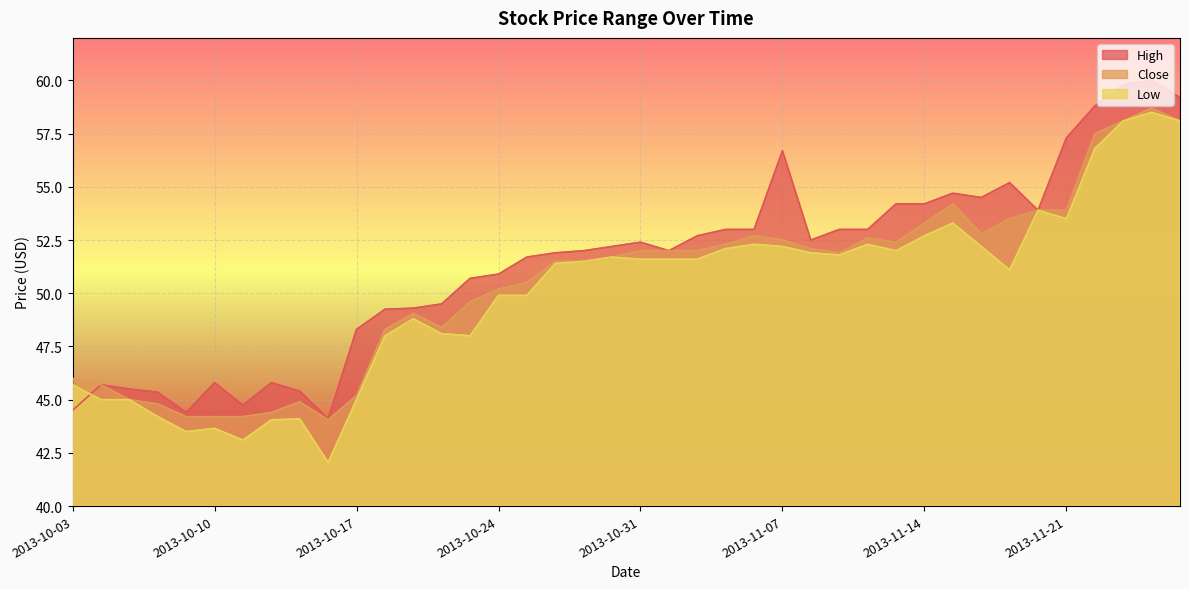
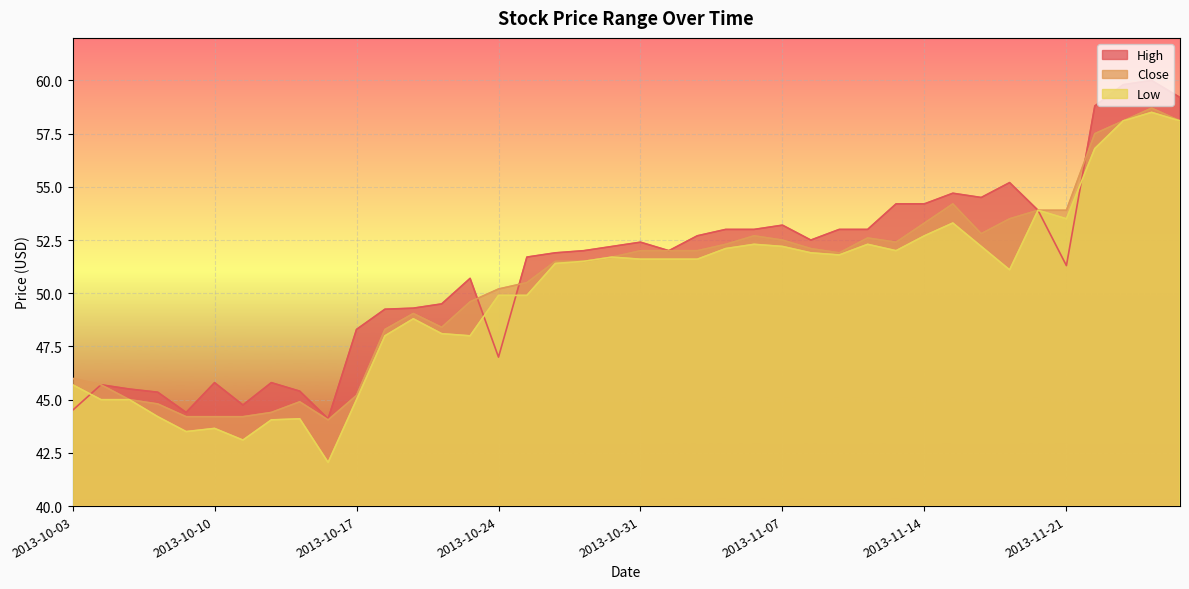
High, 2013-10-24: 50.9 -> 47.0
High, 2013-11-07: 56.7 -> 53.2
High, 2013-11-21: 57.3 -> 51.3
